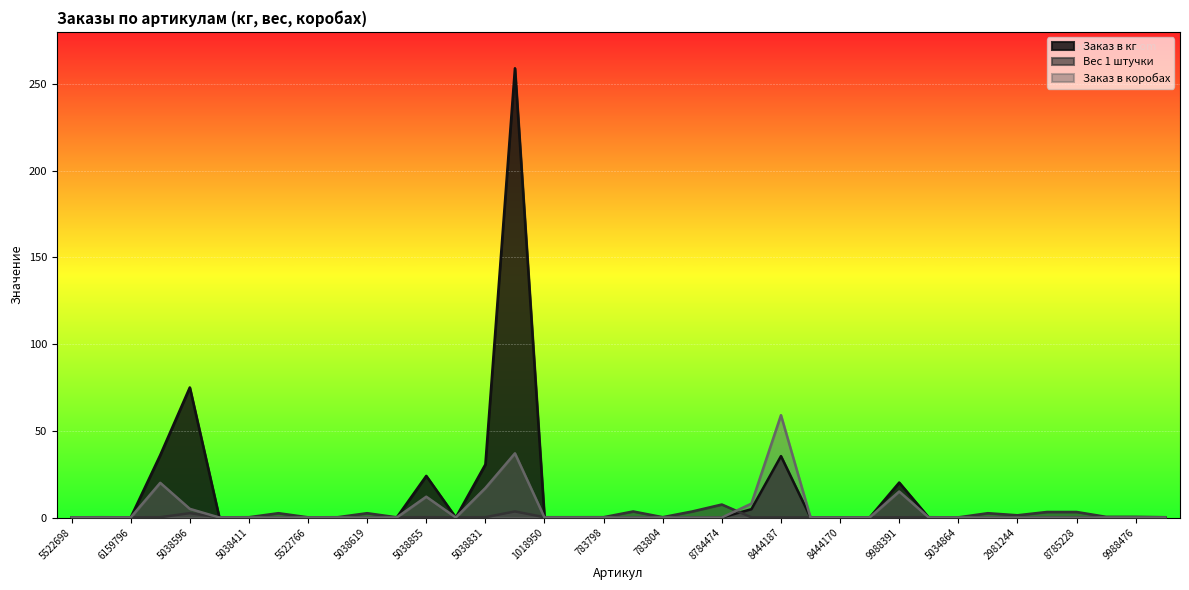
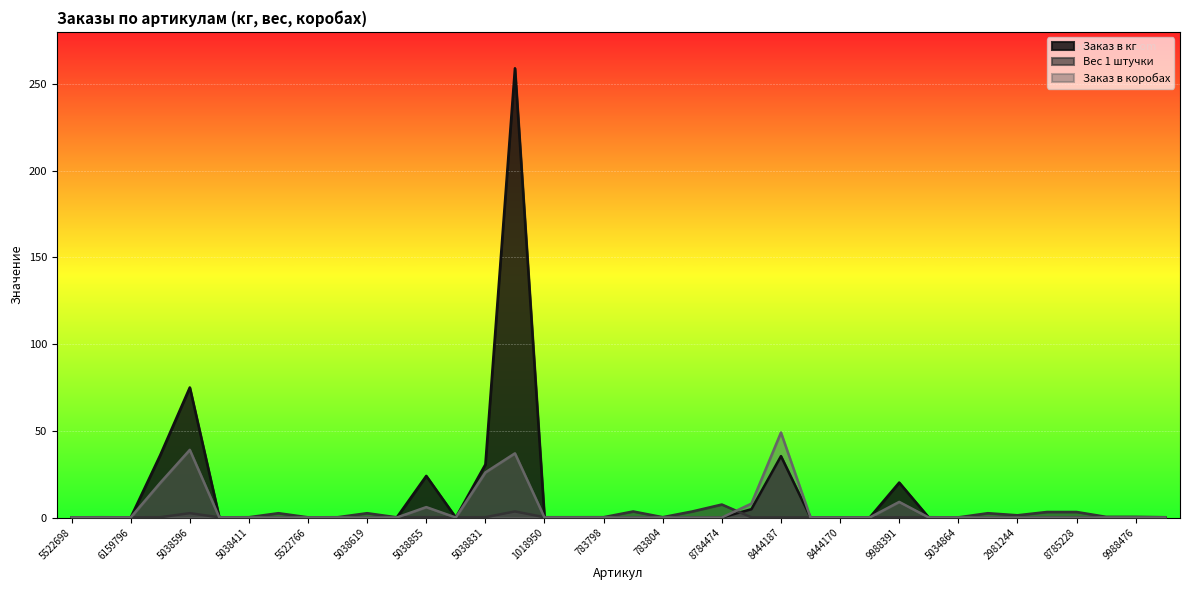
Заказ в коробах, 5038596: 5 -> 39
Заказ в коробах, 5038855: 12 -> 6
Заказ в коробах, 5038831: 17 -> 26
Заказ в коробах, 8444187: 59 -> 49
Заказ в коробах, 9988391: 15 -> 9
